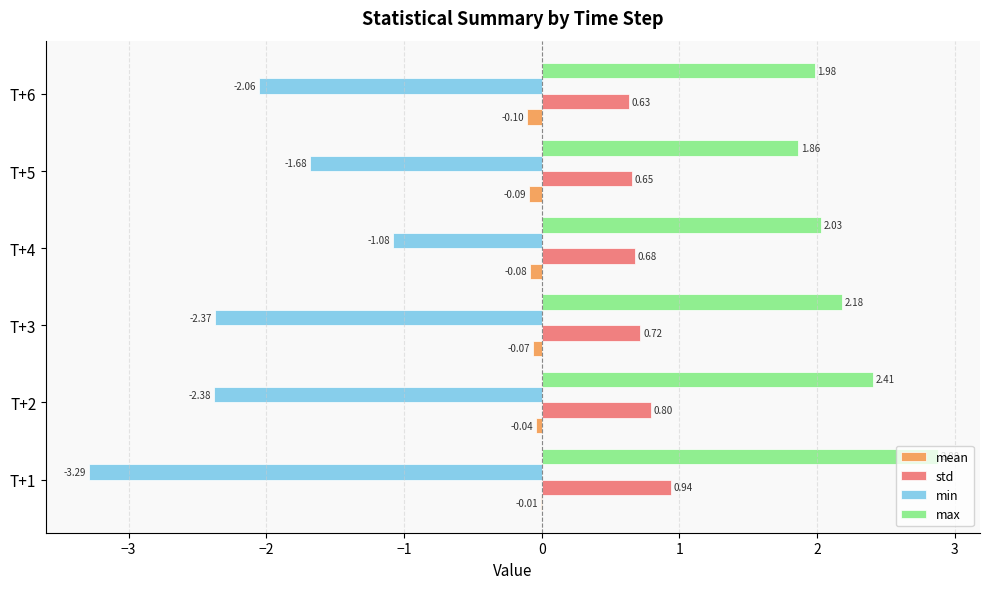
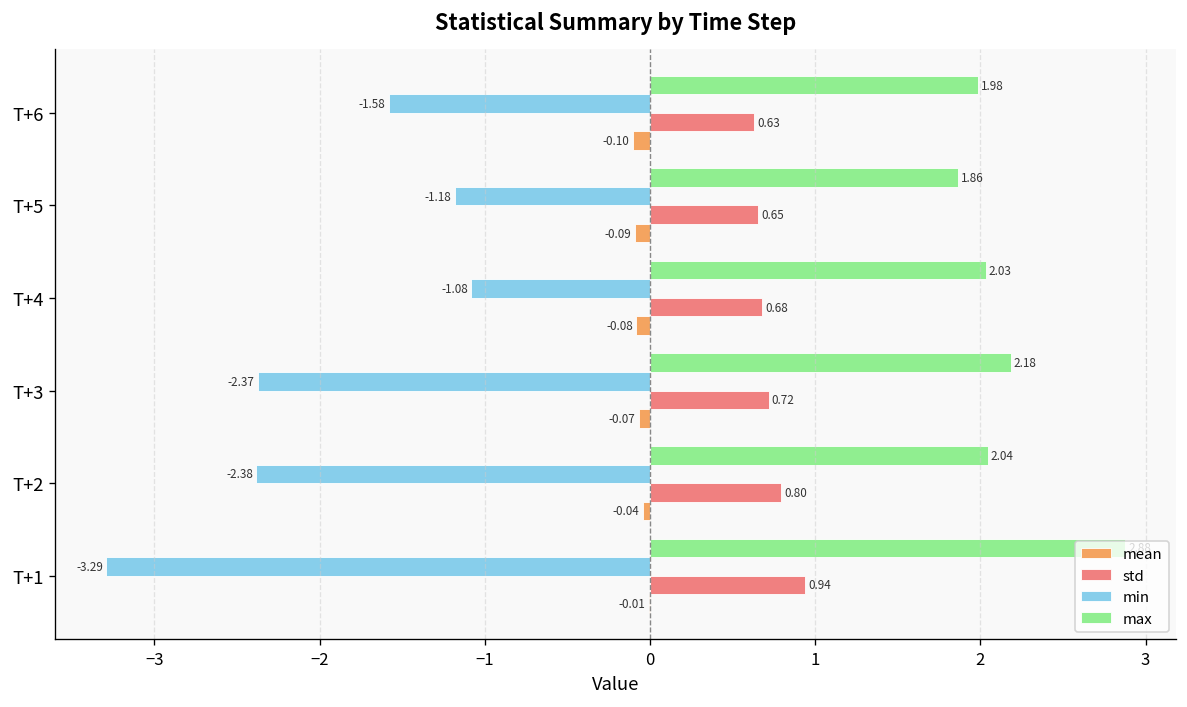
min, T+6: -2.06 -> -1.58
min, T+5: -1.68 -> -1.18
max, T+2: 2.41 -> 2.04
